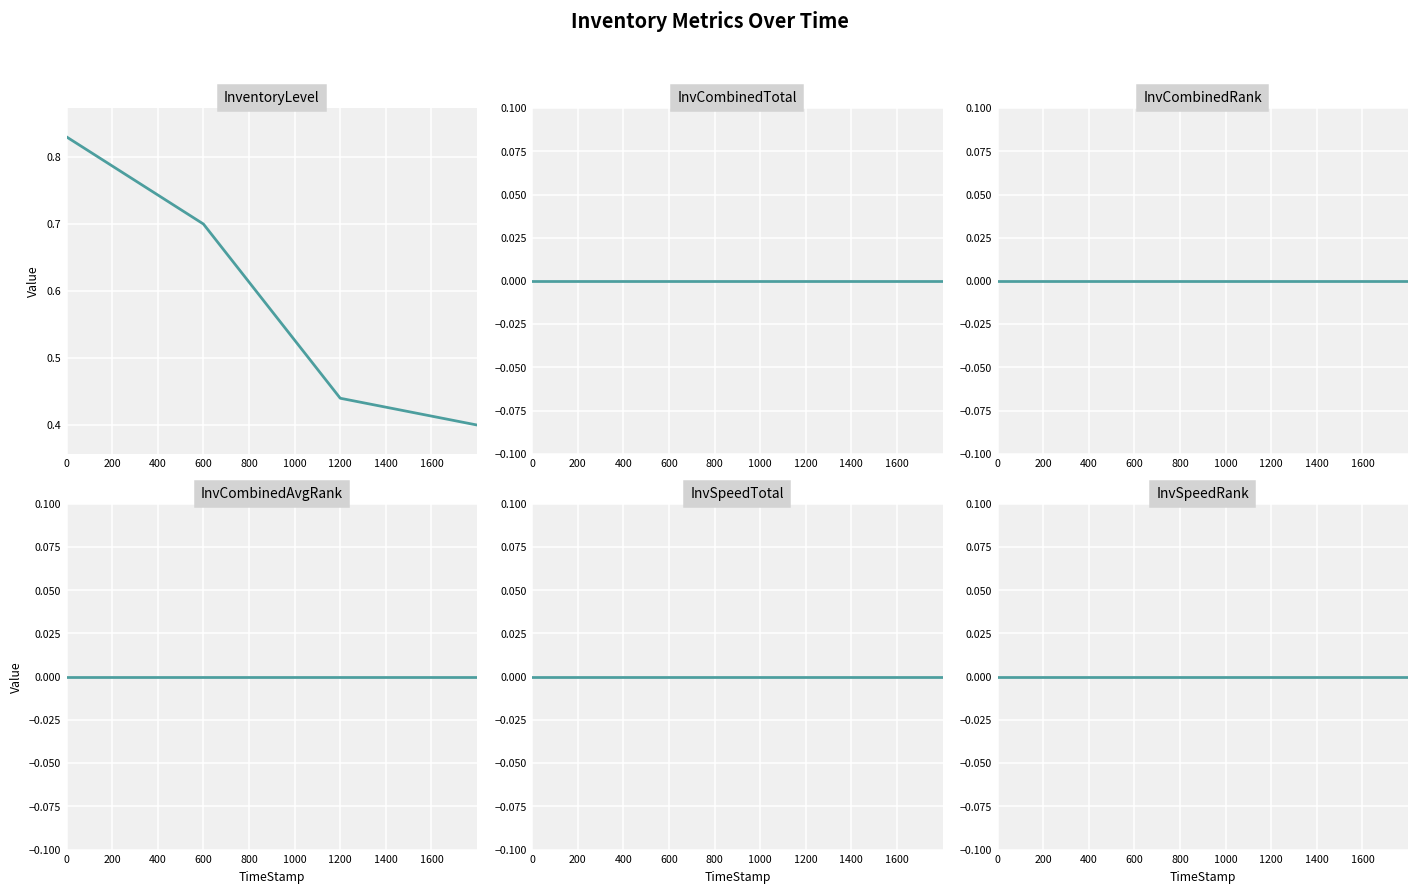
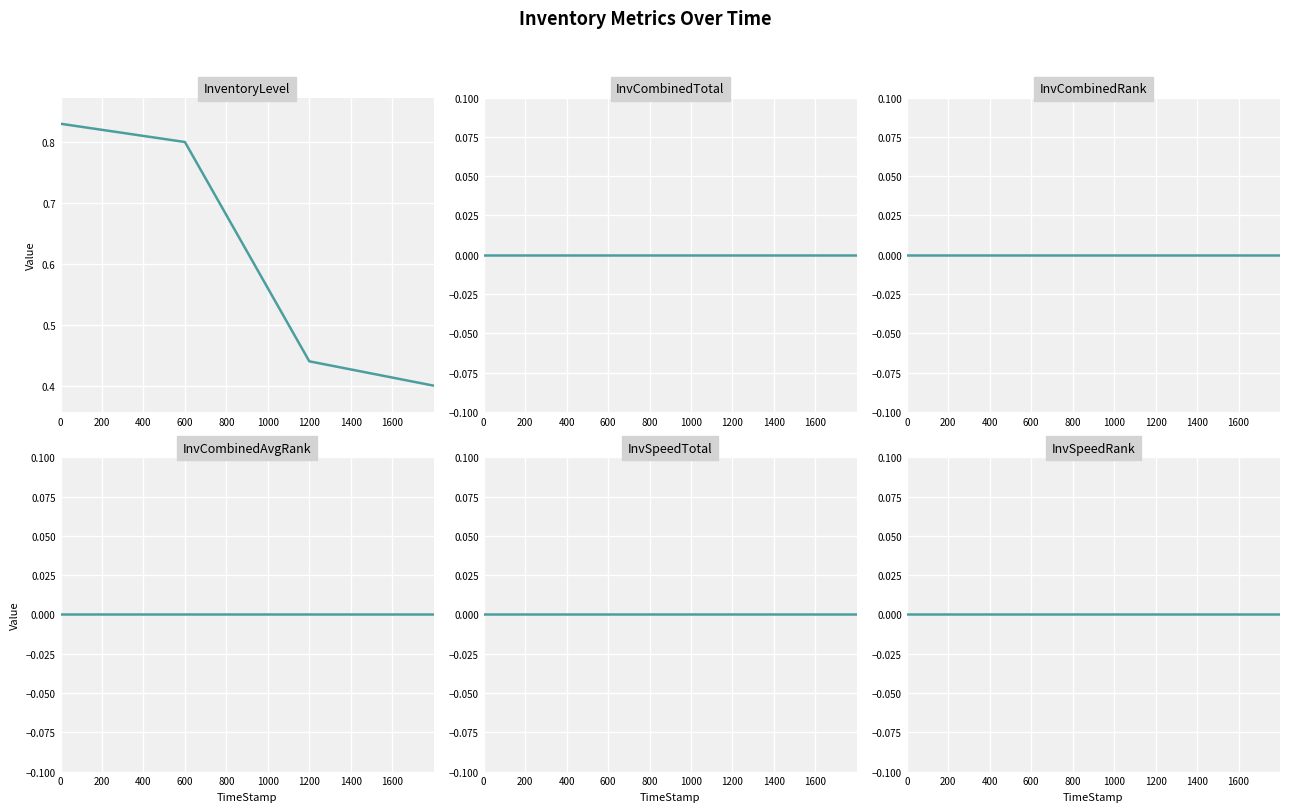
InventoryLevel, 600: 0.7 -> 0.8
